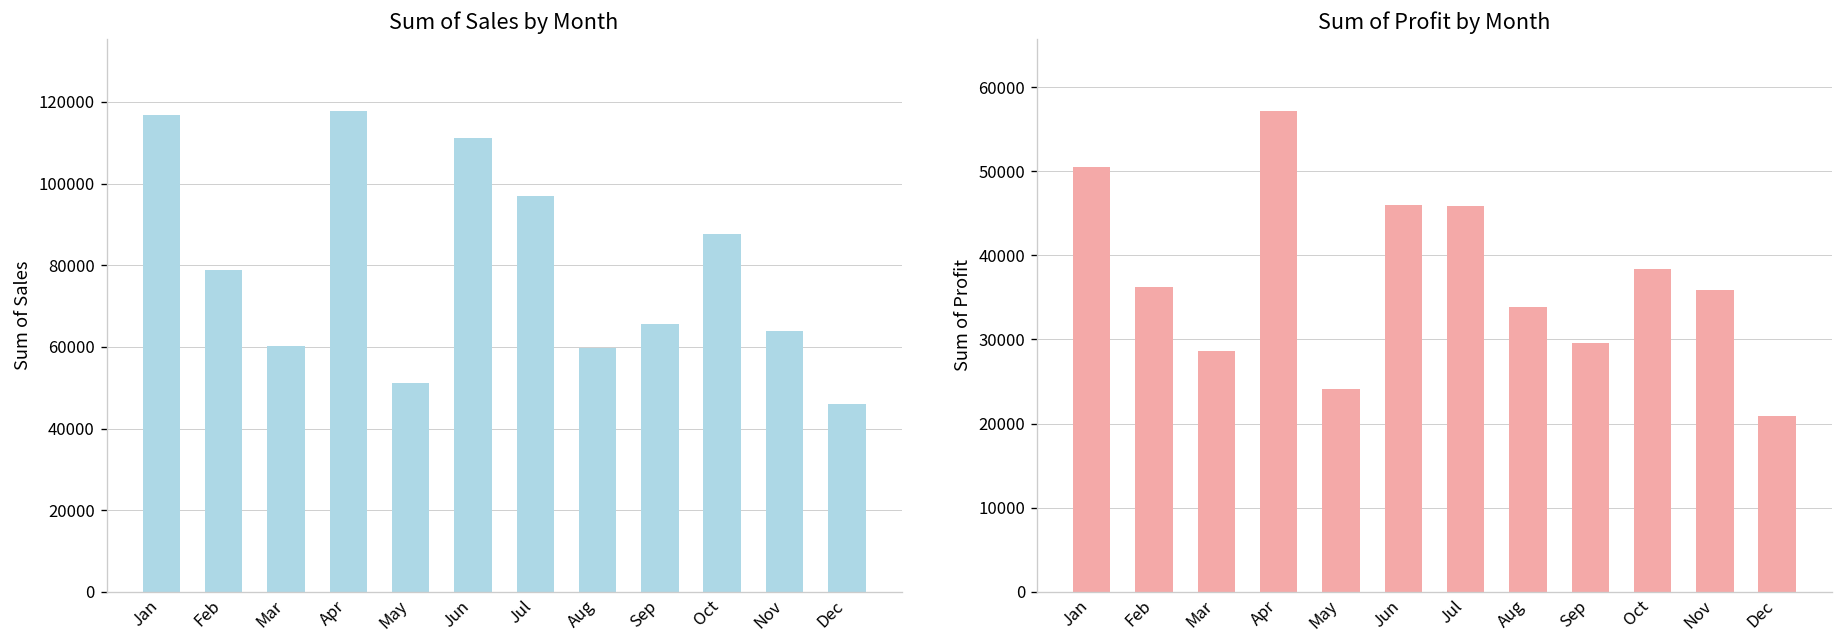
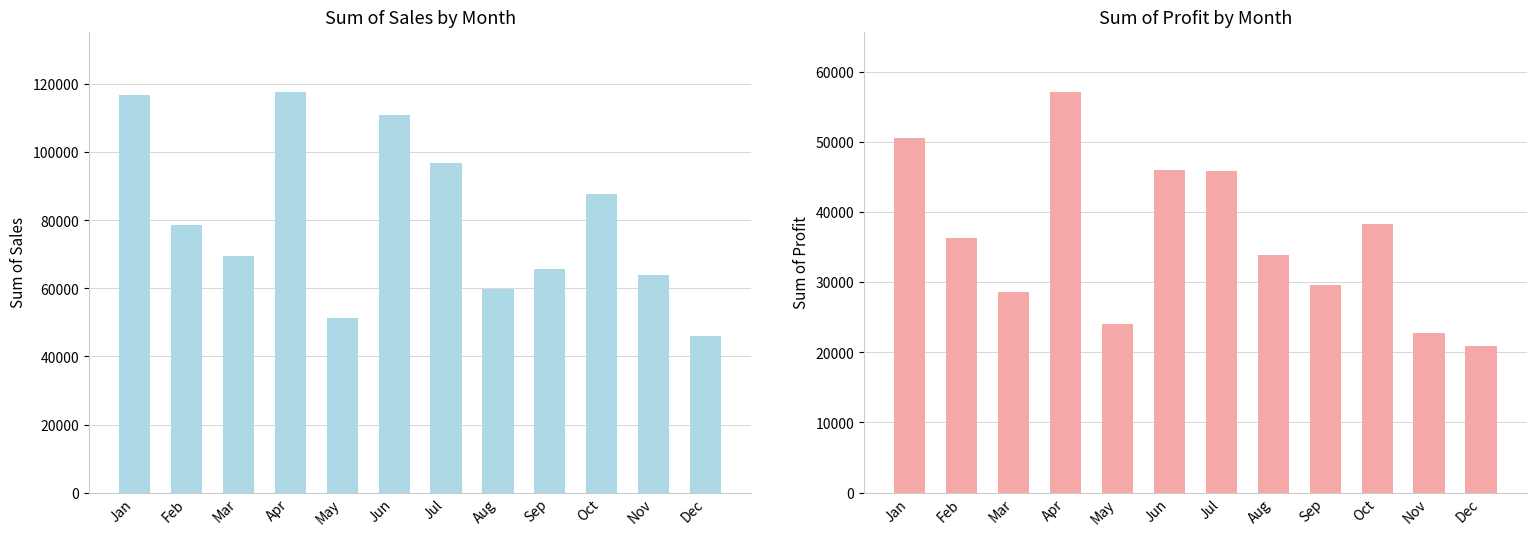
Sum of Sales by Month, Mar: 60000 -> 69000
Sum of Profit by Month, Nov: 36000 -> 23000
